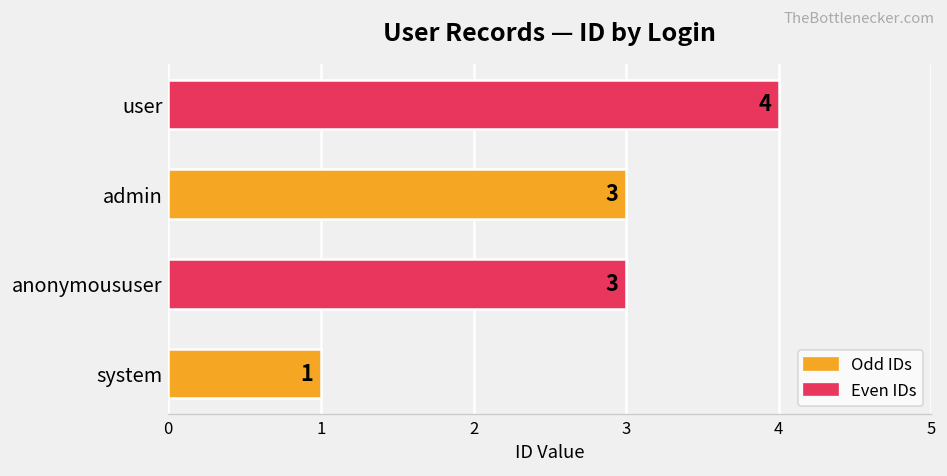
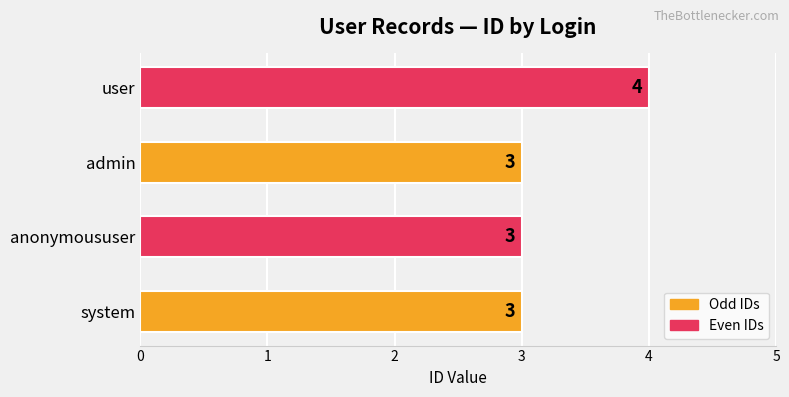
system: 1 -> 3
